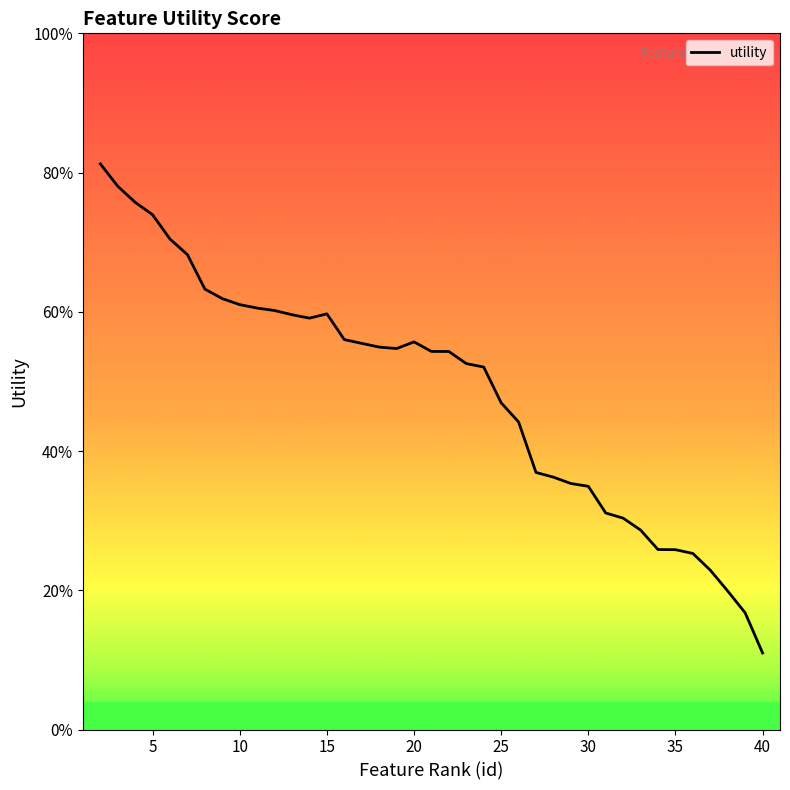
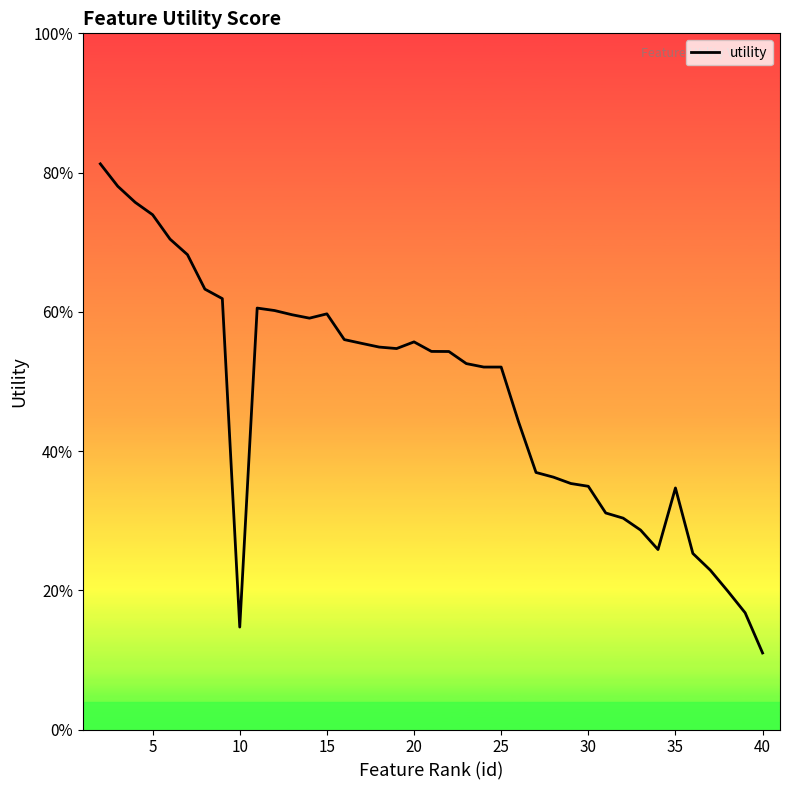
10: 61% -> 15%
25: 47% -> 52%
35: 26% -> 35%
